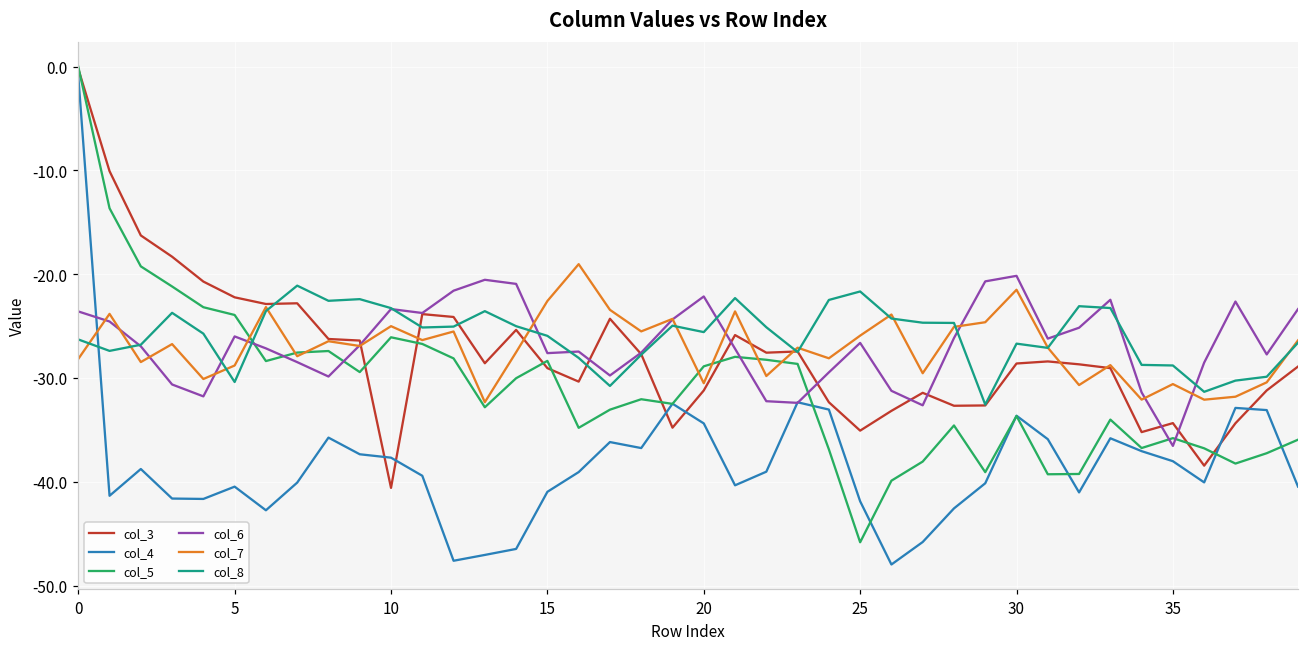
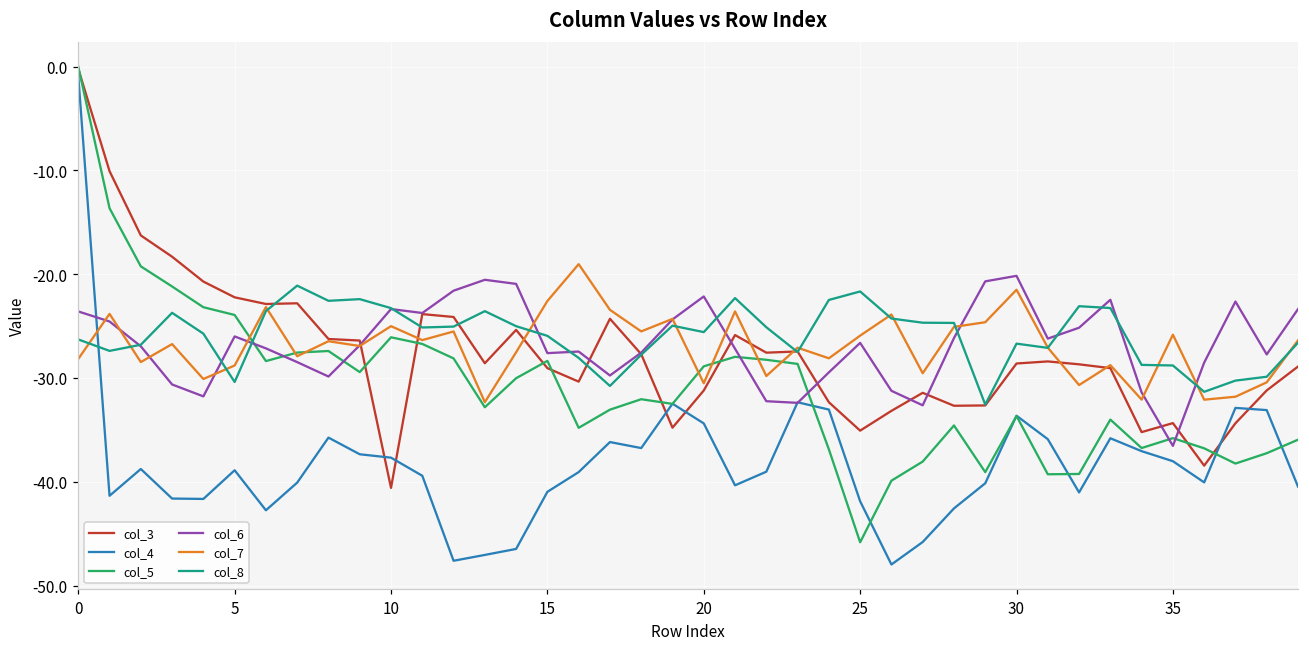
col_4, 5: -40 -> -39
col_7, 35: -31 -> -26
